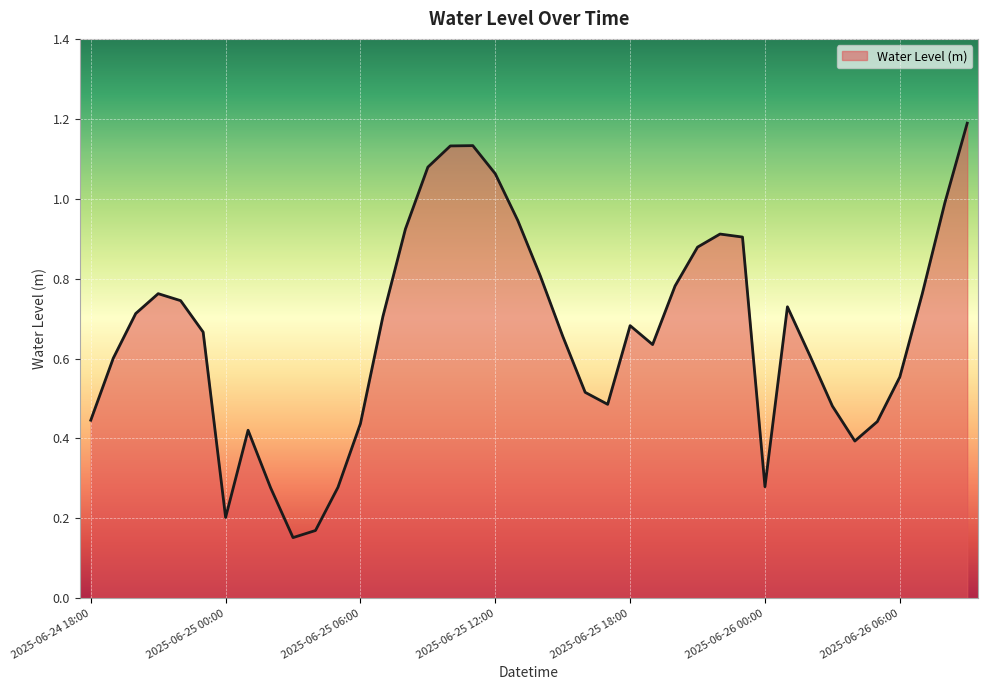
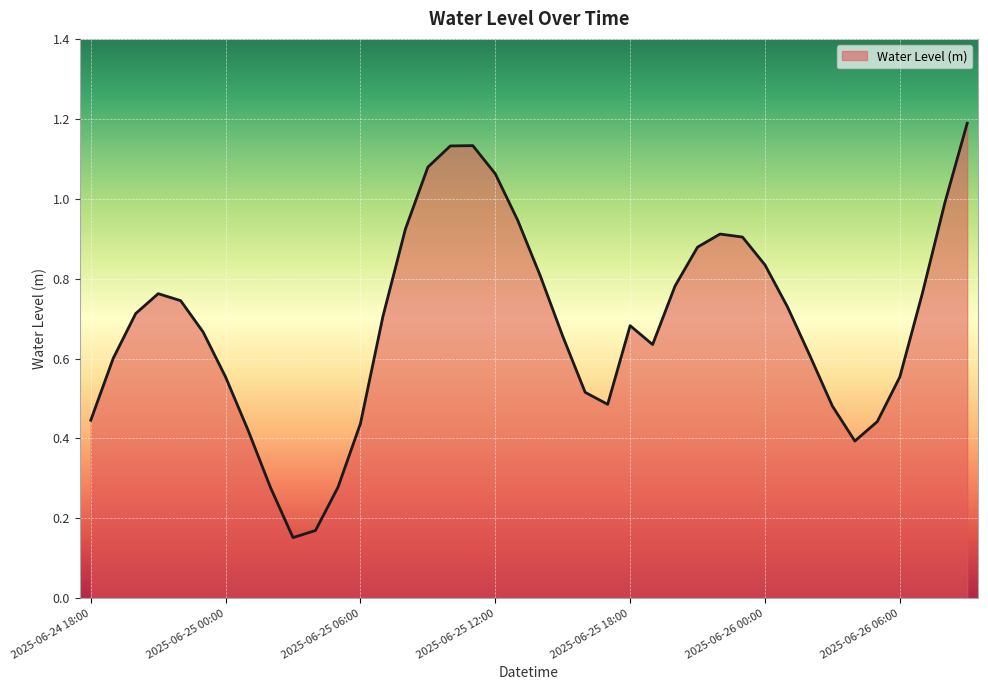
2025-06-25 00:00: 0.20 -> 0.55
2025-06-26 00:00: 0.28 -> 0.83
